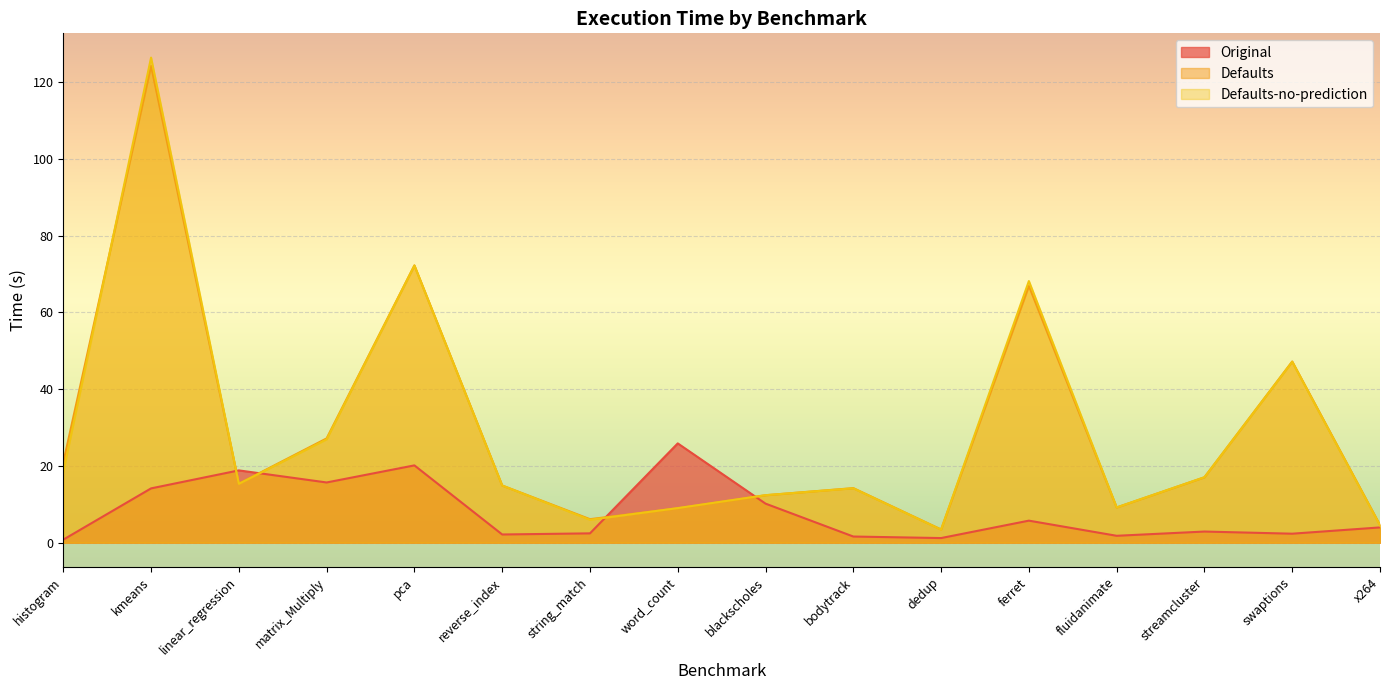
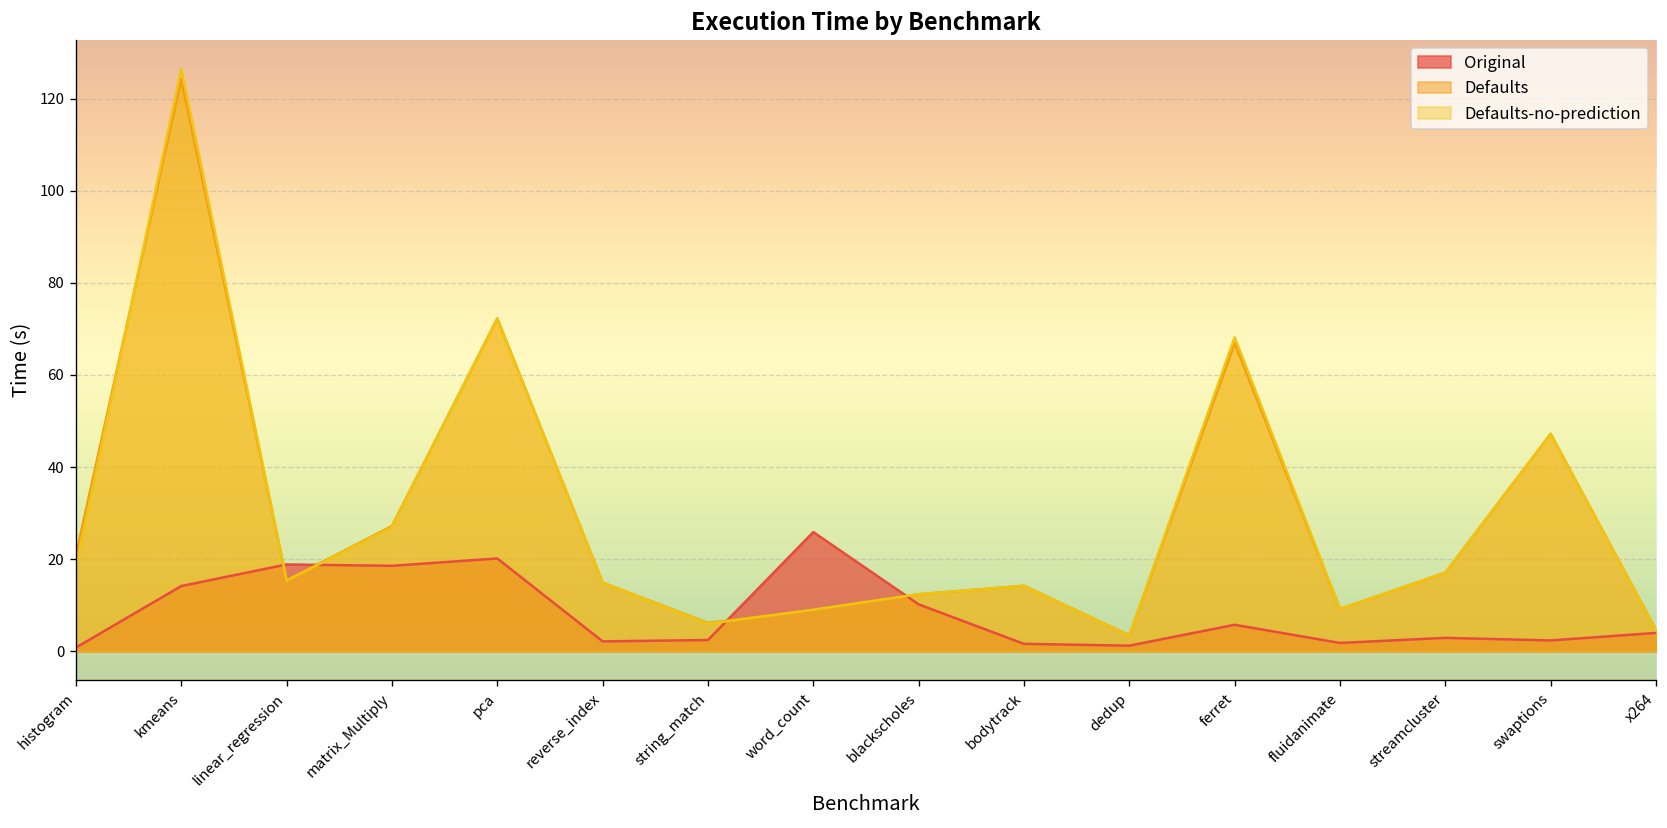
Original, matrix_Multiply: 16 -> 19
